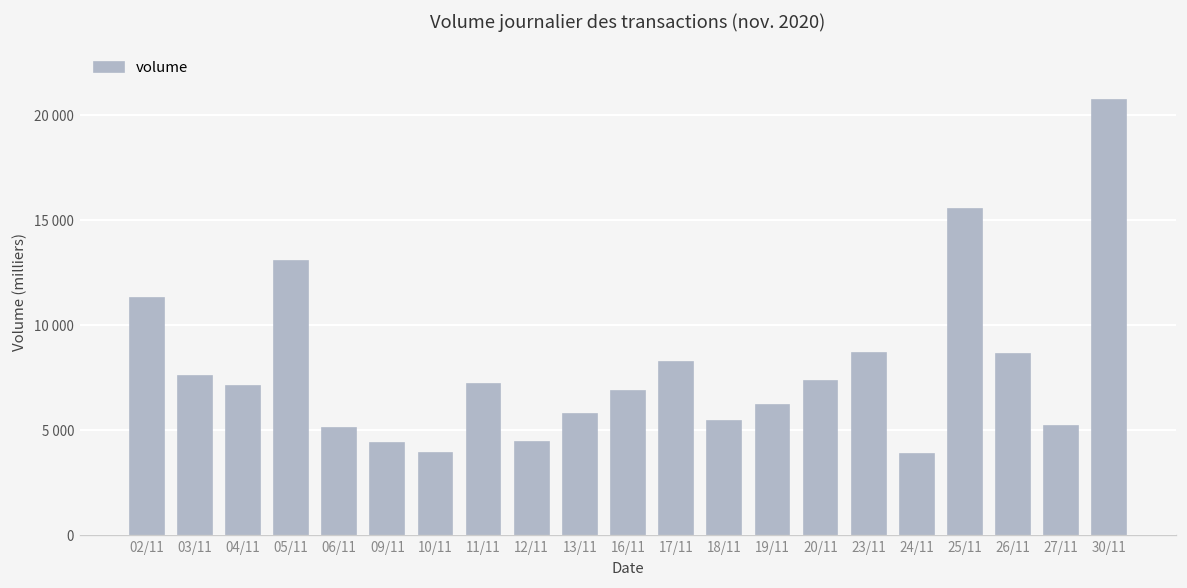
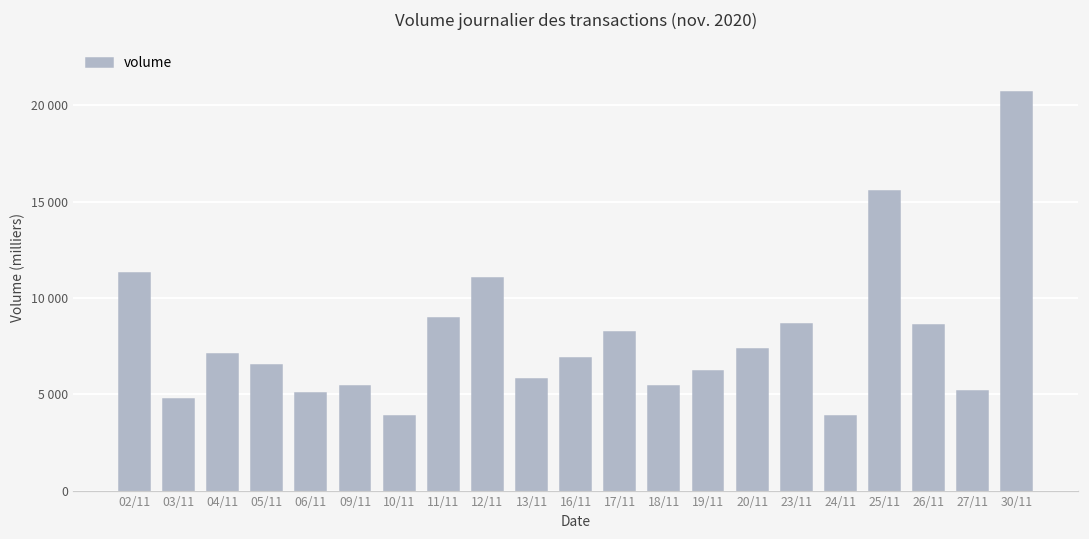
03/11: 7600 -> 4700
05/11: 13000 -> 6500
09/11: 4400 -> 5400
11/11: 7200 -> 9000
12/11: 4400 -> 11100
